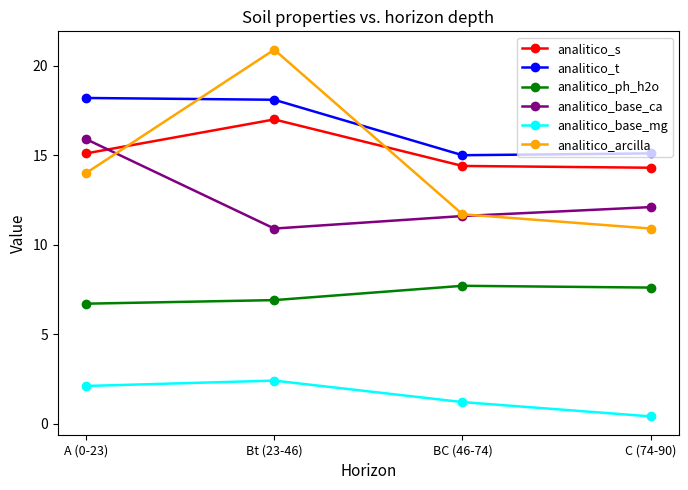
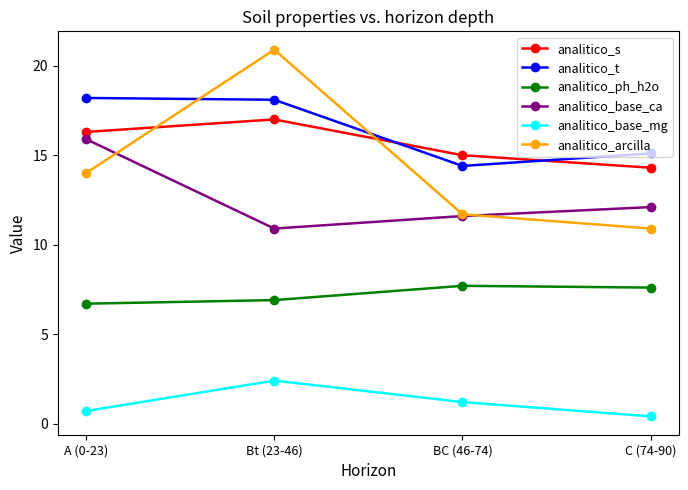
analitico_s, A (0-23): 15.1 -> 16.3
analitico_base_mg, A (0-23): 2.1 -> 0.7
analitico_s, BC (46-74): 14.4 -> 15.0
analitico_t, BC (46-74): 15.0 -> 14.4
